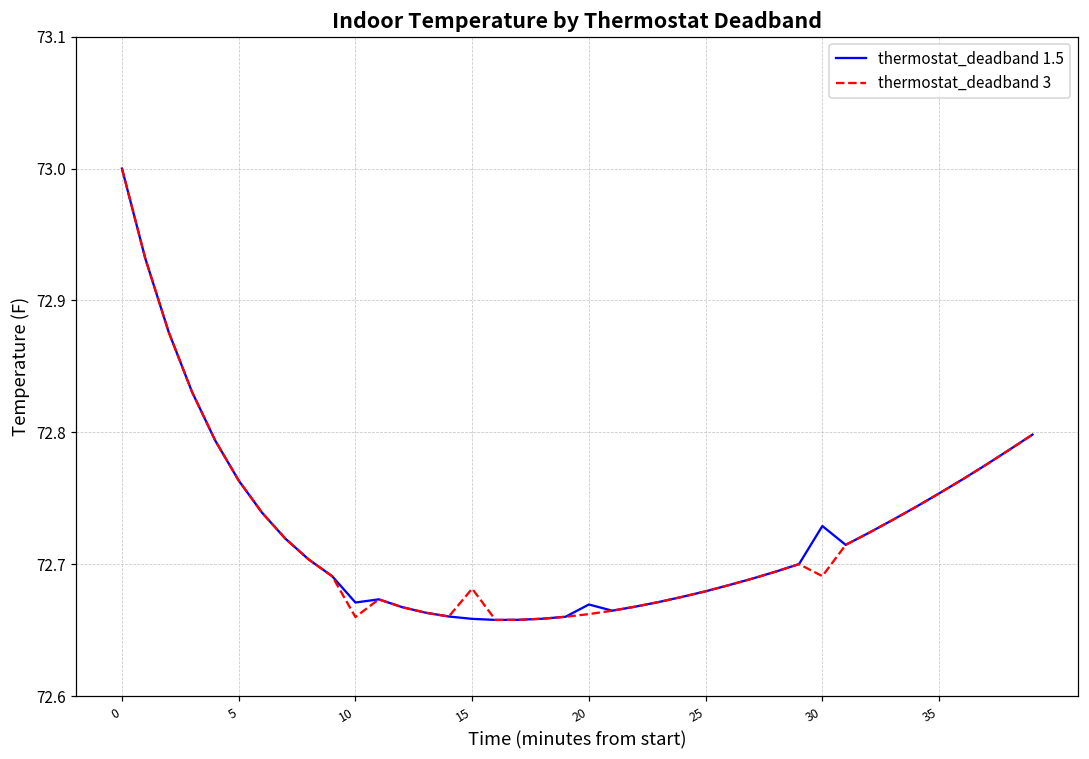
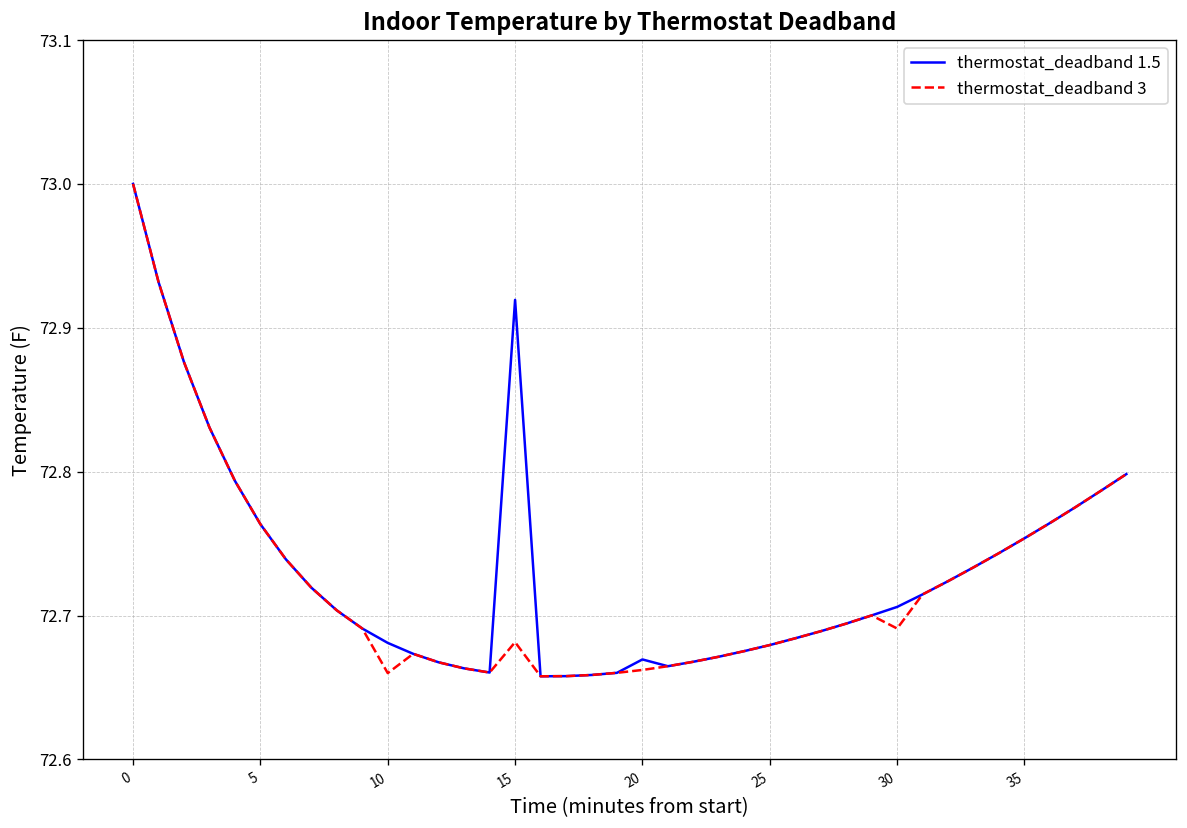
thermostat_deadband 1.5, 10: 72.671 -> 72.681
thermostat_deadband 1.5, 15: 72.659 -> 72.919
thermostat_deadband 1.5, 30: 72.729 -> 72.706
